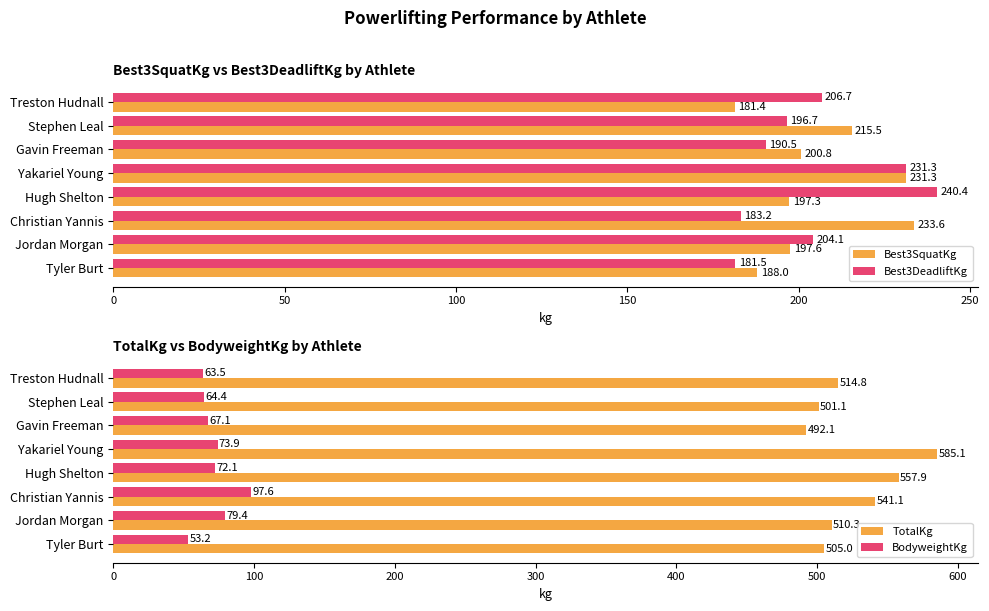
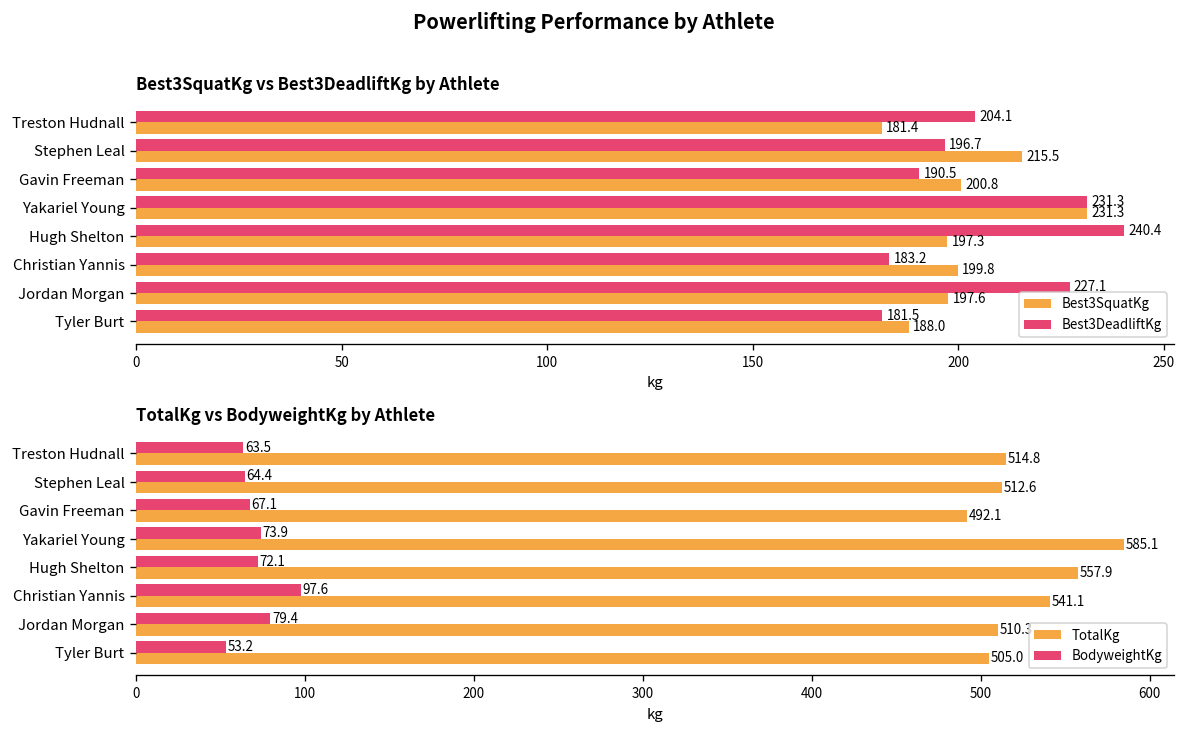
Best3SquatKg vs Best3DeadliftKg by Athlete, Best3DeadliftKg, Treston Hudnall: 206.7 -> 204.1
Best3SquatKg vs Best3DeadliftKg by Athlete, Best3SquatKg, Christian Yannis: 233.6 -> 199.8
Best3SquatKg vs Best3DeadliftKg by Athlete, Best3DeadliftKg, Jordan Morgan: 204.1 -> 227.1
TotalKg vs BodyweightKg by Athlete, TotalKg, Stephen Leal: 501.1 -> 512.6
